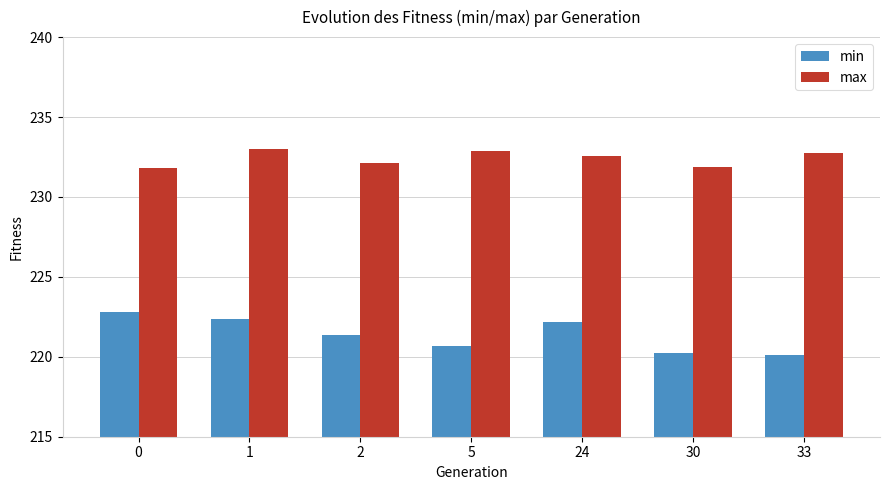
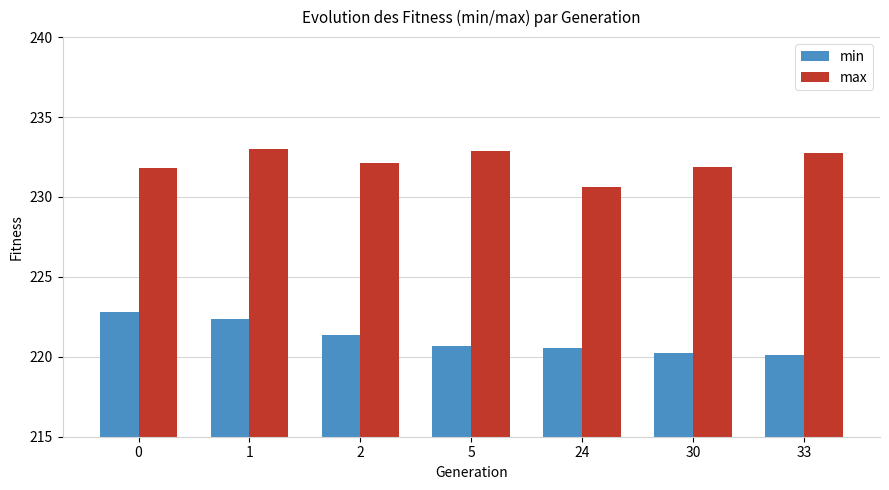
min, 24: 222.2 -> 220.5
max, 24: 232.5 -> 230.6
